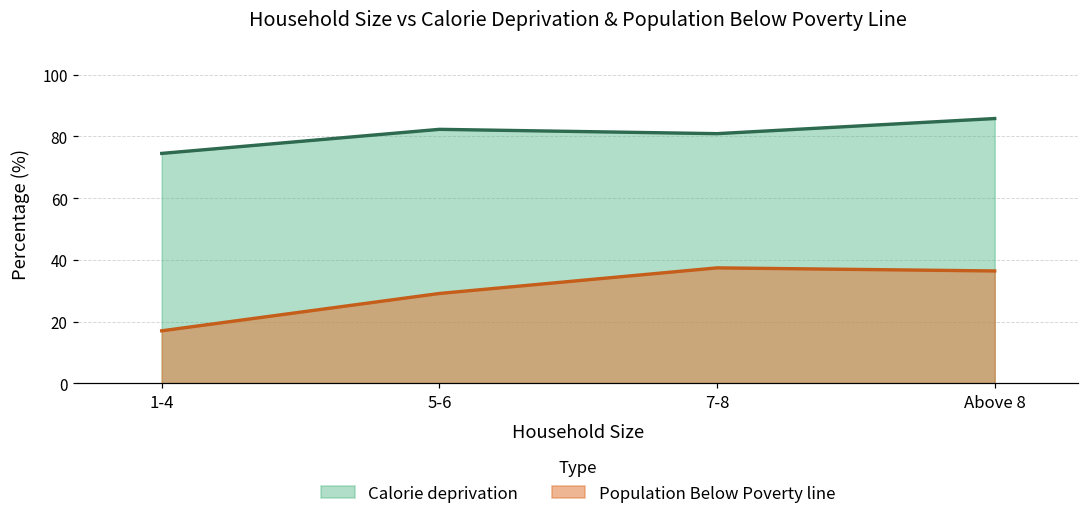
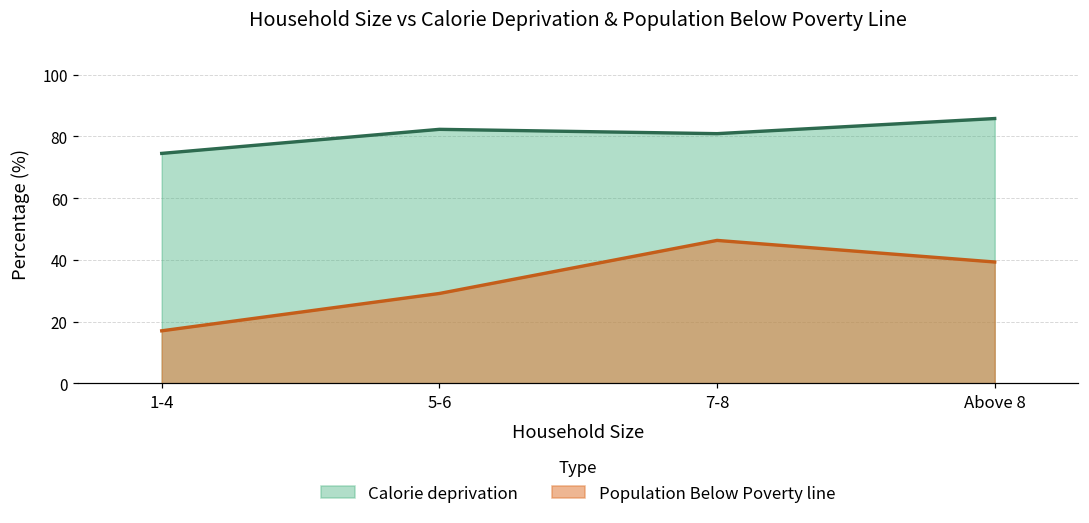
Population Below Poverty line, 7-8: 37 -> 46
Population Below Poverty line, Above 8: 36 -> 39
